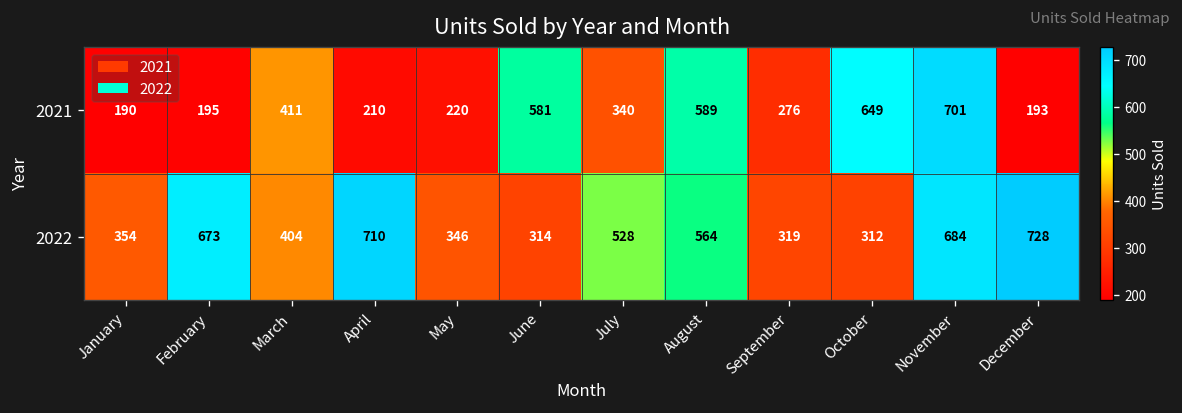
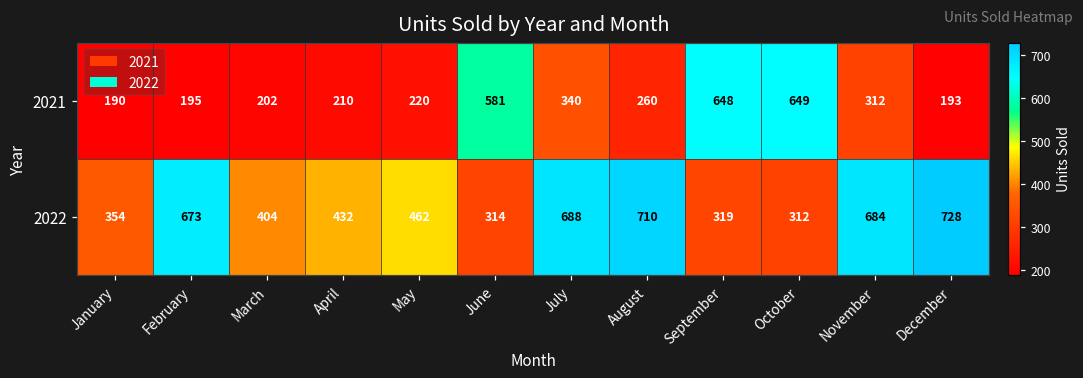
2021, March: 411 -> 202
2021, August: 589 -> 260
2021, September: 276 -> 648
2021, November: 701 -> 312
2022, April: 710 -> 432
2022, May: 346 -> 462
2022, July: 528 -> 688
2022, August: 564 -> 710
